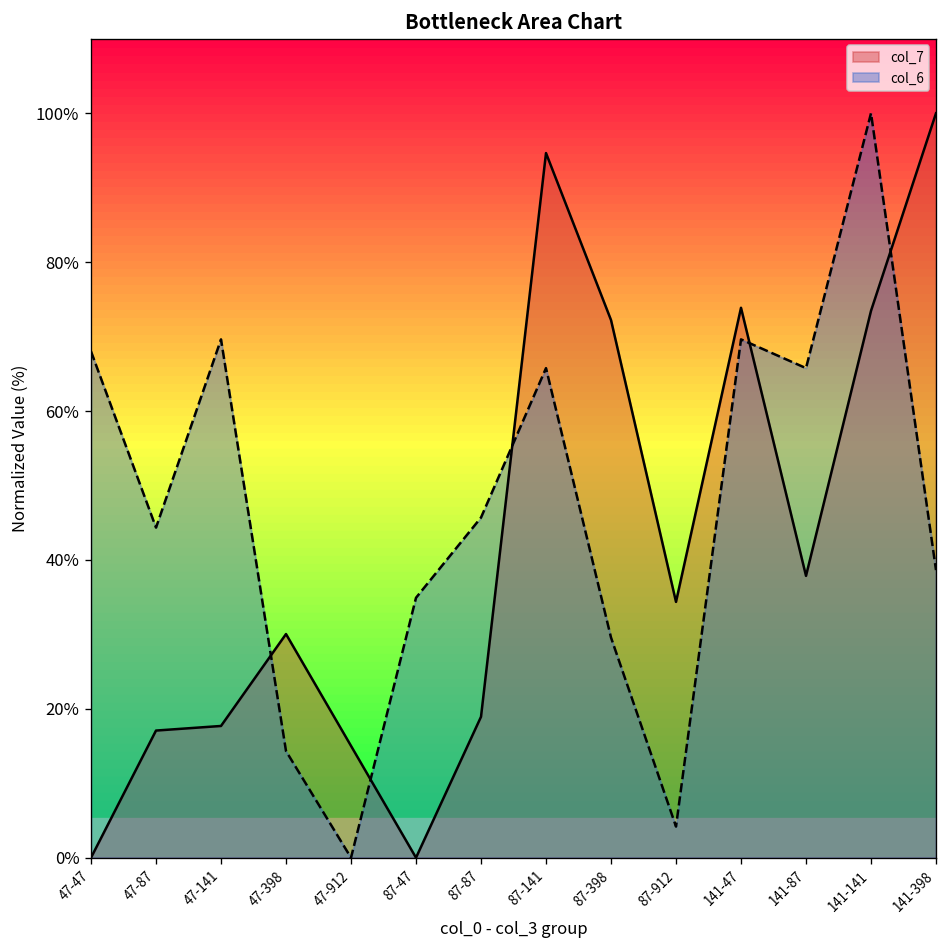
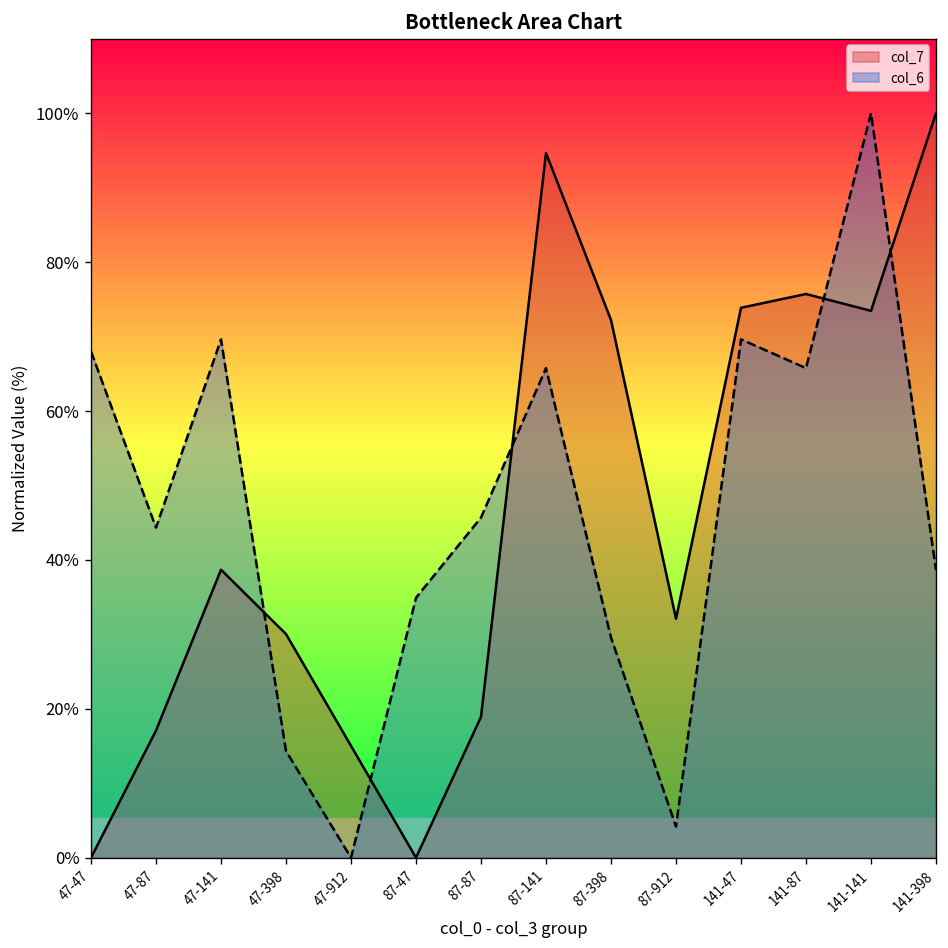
col_7, 47-141: 18% -> 39%
col_7, 87-912: 34% -> 32%
col_7, 141-87: 38% -> 76%
